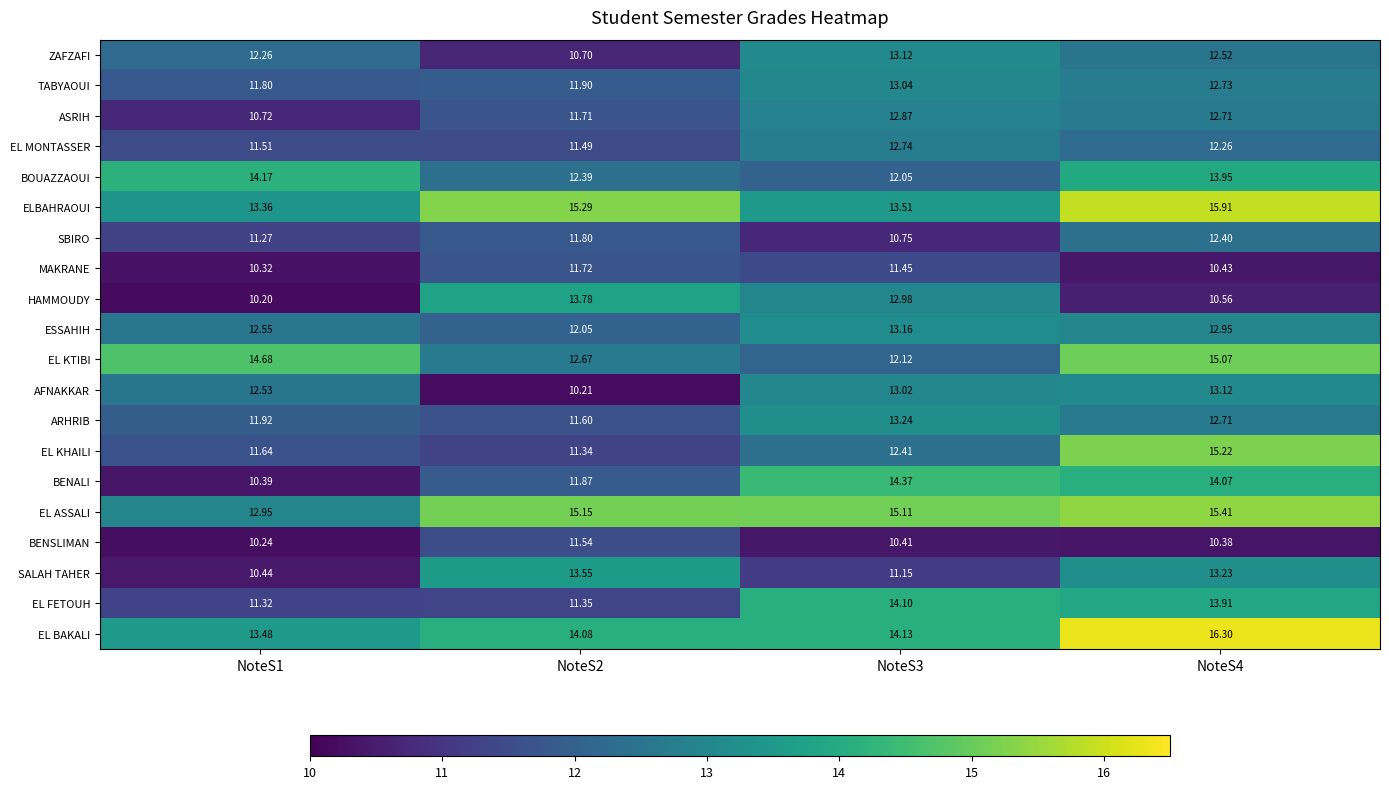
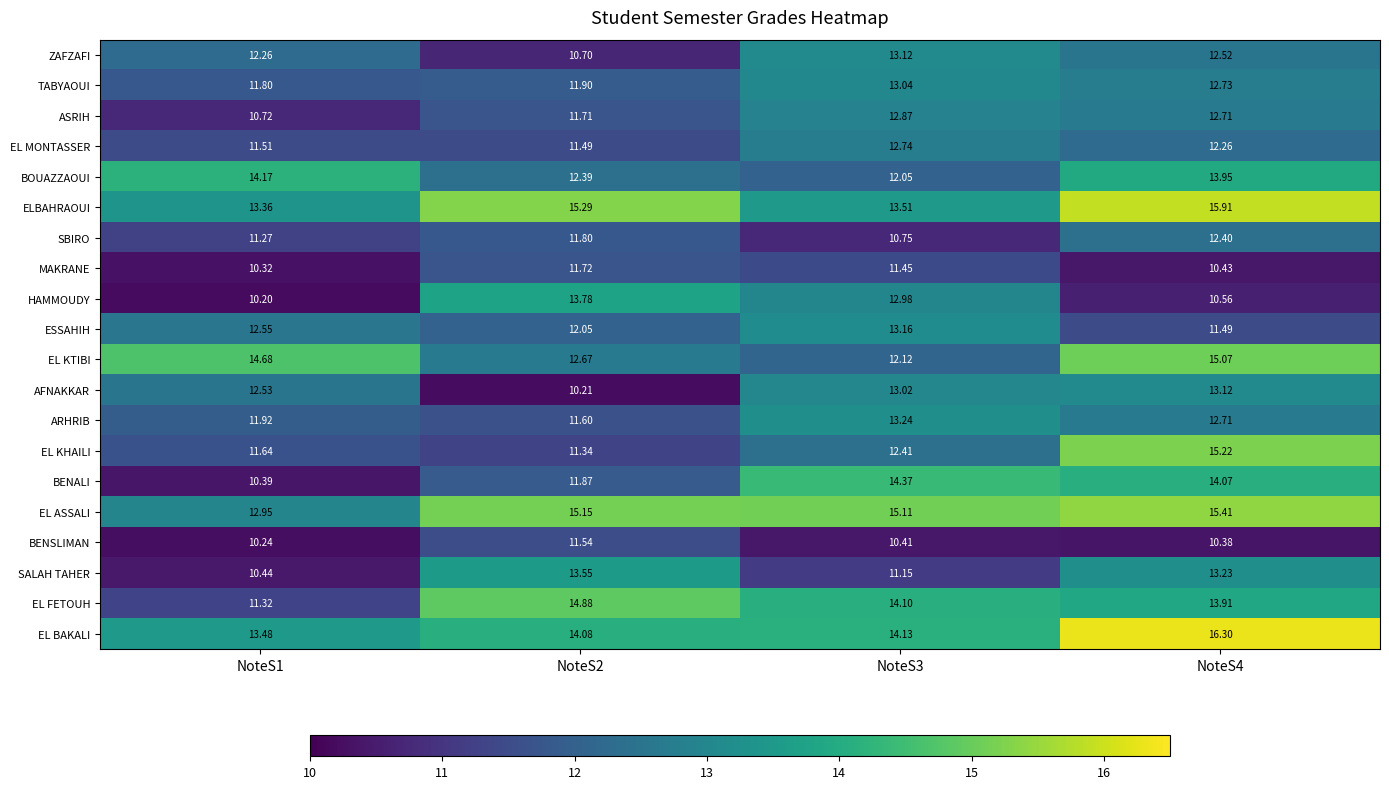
ESSAHIH, NoteS4: 12.95 -> 11.49
EL FETOUH, NoteS2: 11.35 -> 14.88
